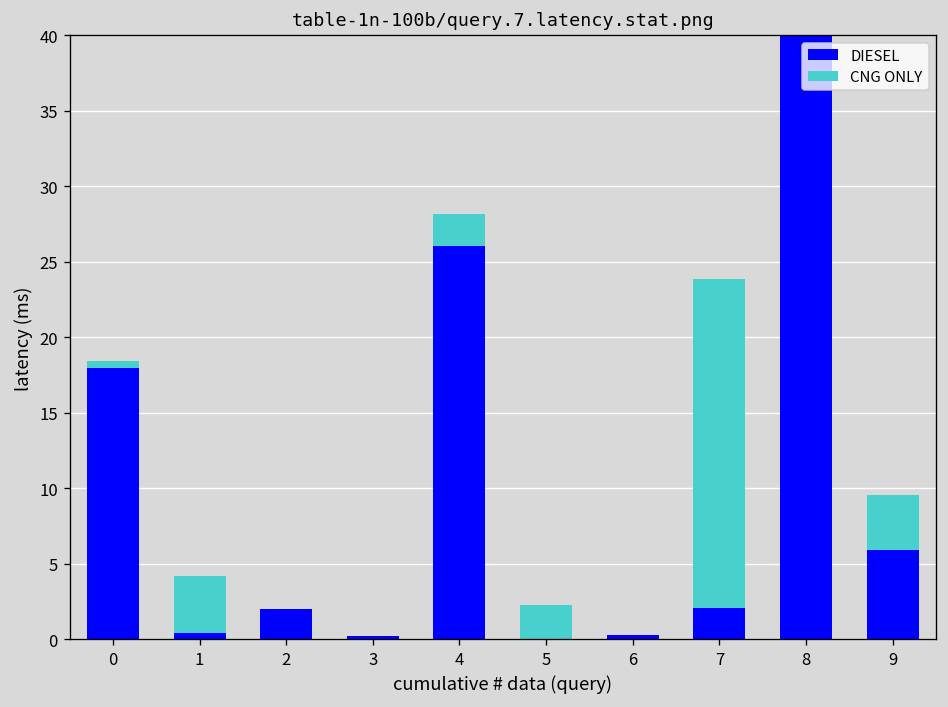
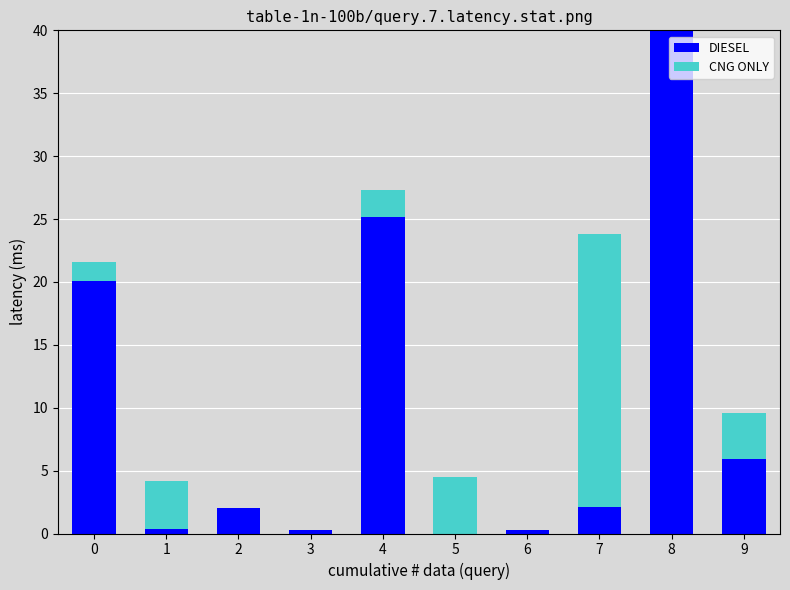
DIESEL, 0: 17.9 -> 20.1
CNG ONLY, 0: 0.5 -> 1.6
DIESEL, 4: 26.0 -> 25.2
CNG ONLY, 5: 2.3 -> 4.5
